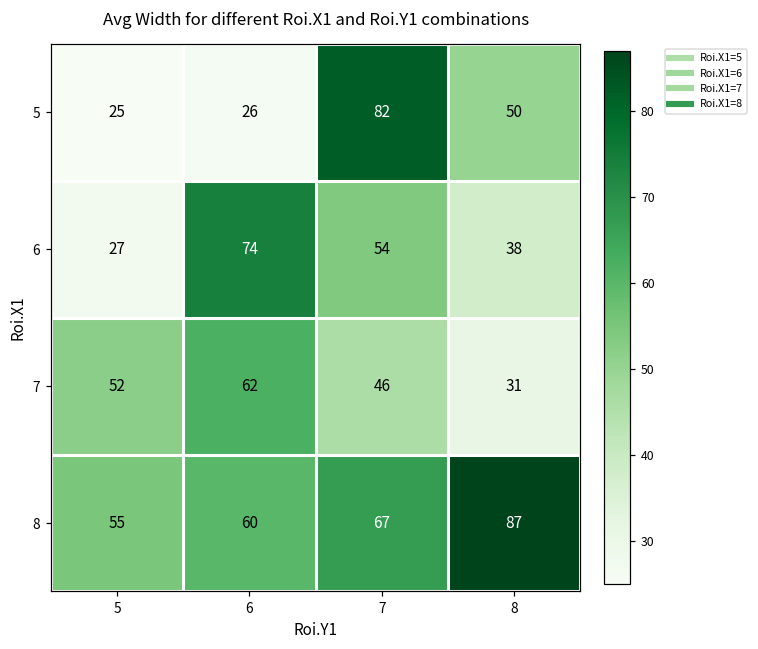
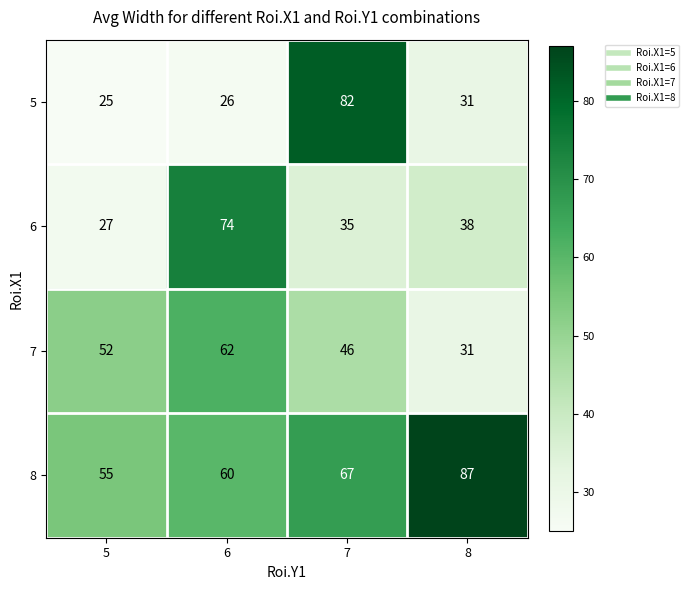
5, 8: 50 -> 31
6, 7: 54 -> 35
